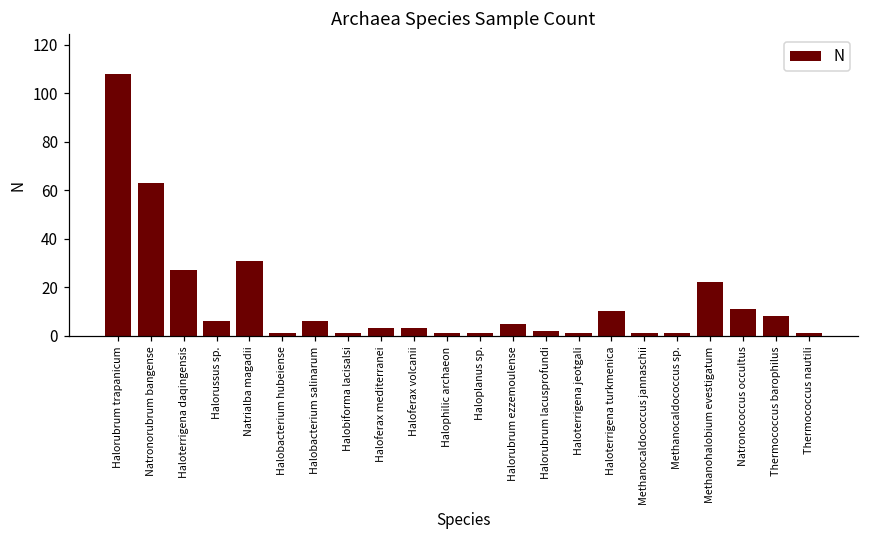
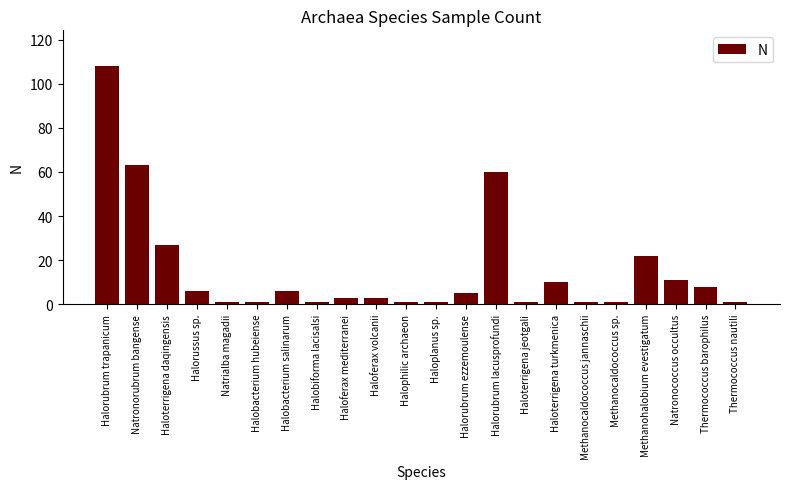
Natrialba magadii: 31 -> 1
Halorubrum lacusprofundi: 2 -> 60
